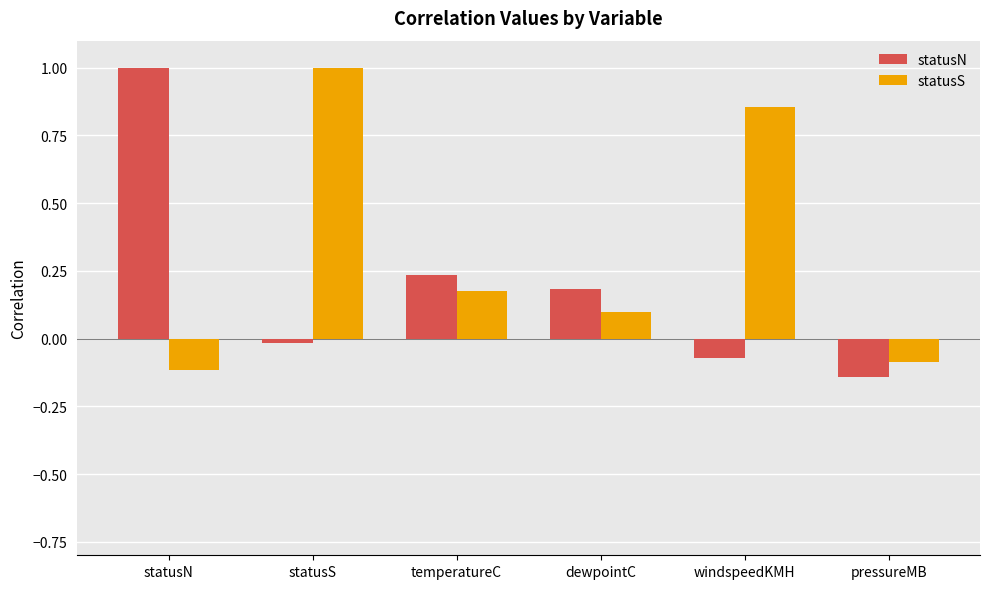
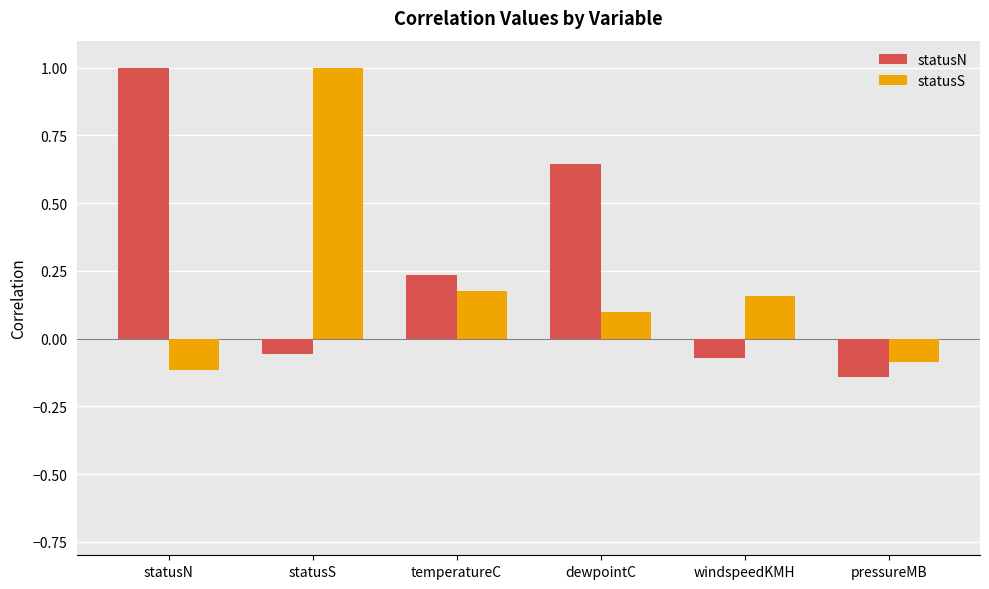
statusN, statusS: -0.02 -> -0.06
statusN, dewpointC: 0.18 -> 0.65
statusS, windspeedKMH: 0.86 -> 0.16
